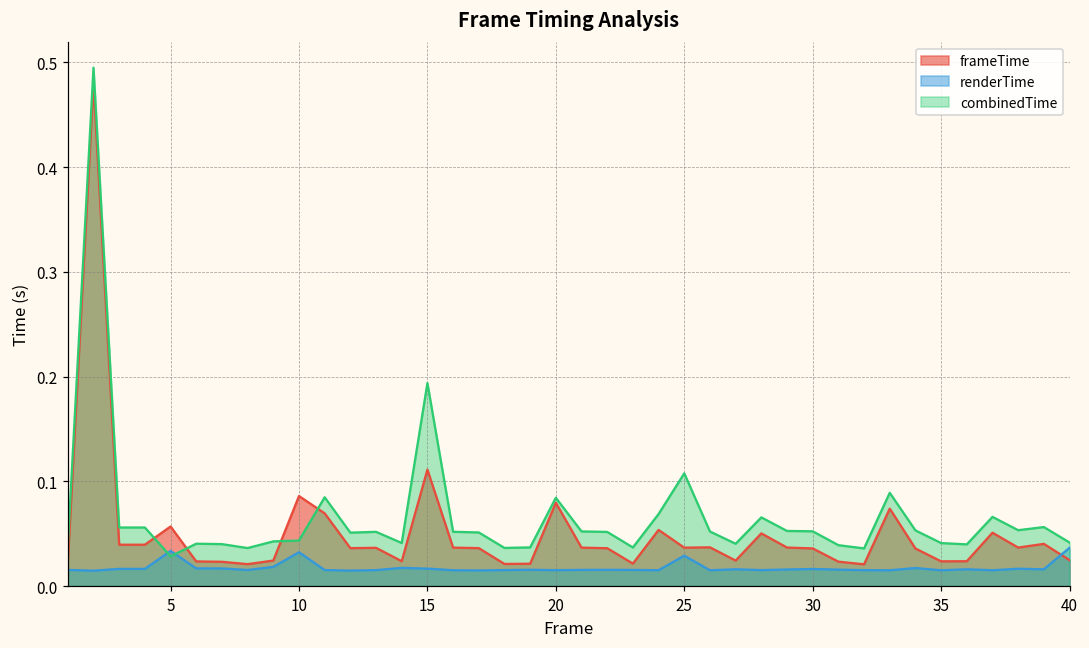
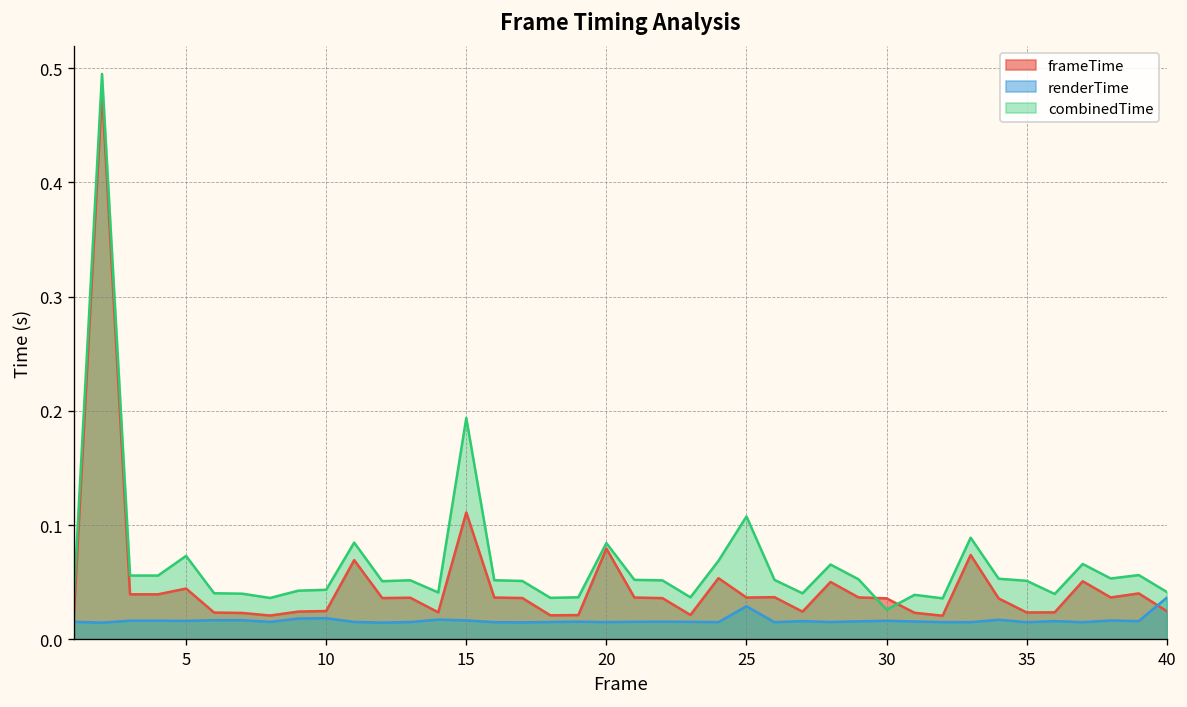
frameTime, 5: 0.06 -> 0.04
renderTime, 5: 0.03 -> 0.02
combinedTime, 5: 0.03 -> 0.07
frameTime, 10: 0.09 -> 0.02
renderTime, 10: 0.03 -> 0.02
combinedTime, 30: 0.05 -> 0.03
combinedTime, 35: 0.04 -> 0.05
